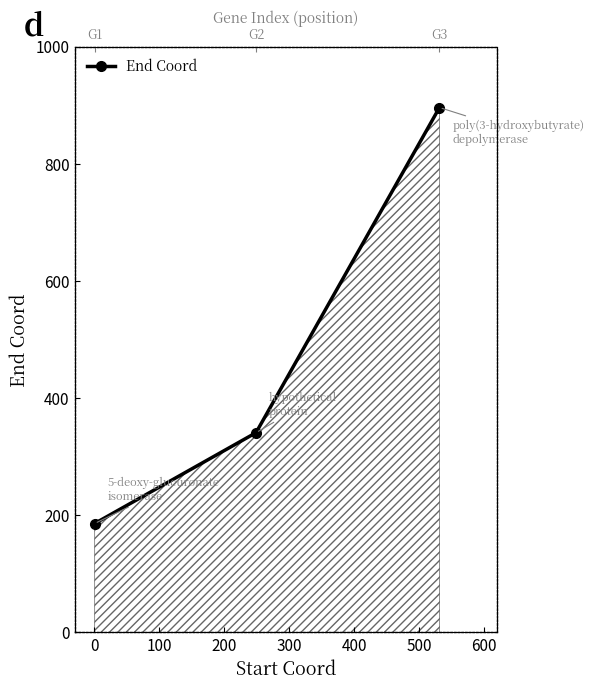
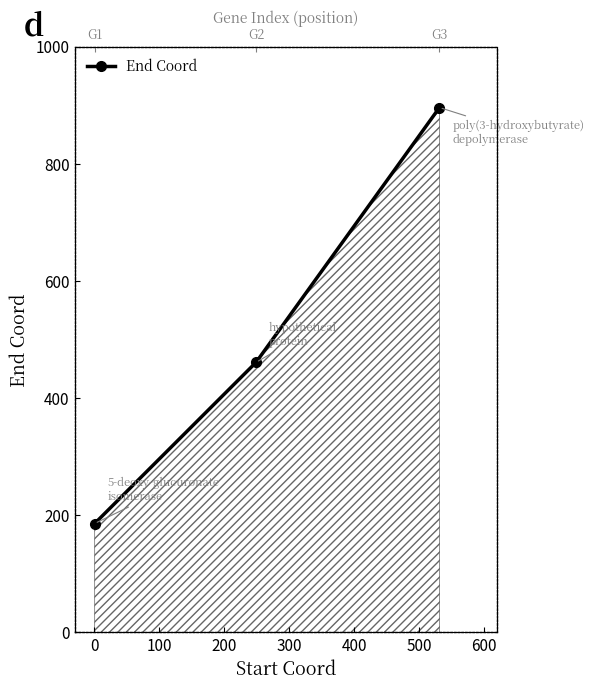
G2: 340 -> 460
